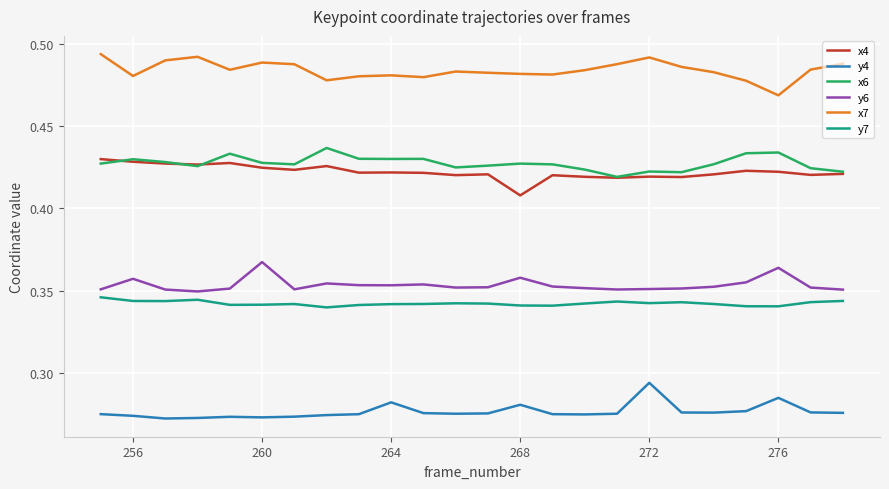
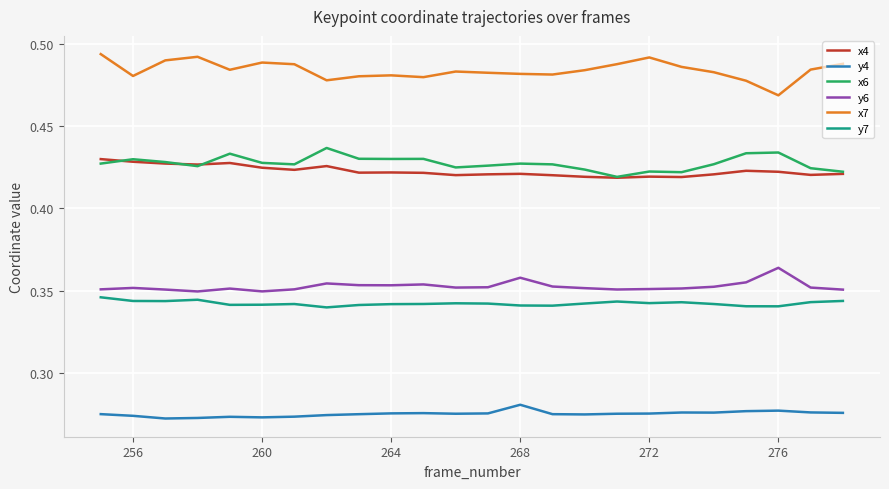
y6, 256: 0.357 -> 0.352
y6, 260: 0.367 -> 0.349
y4, 264: 0.282 -> 0.275
x4, 268: 0.408 -> 0.421
y4, 272: 0.294 -> 0.275
y4, 276: 0.285 -> 0.277
